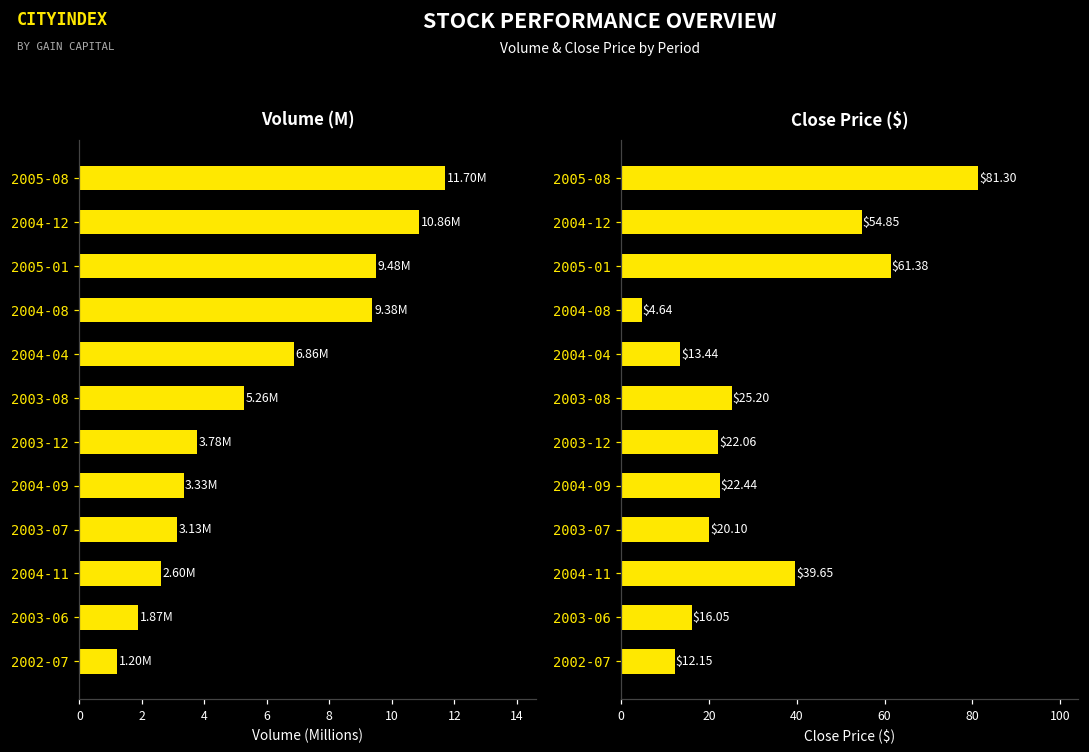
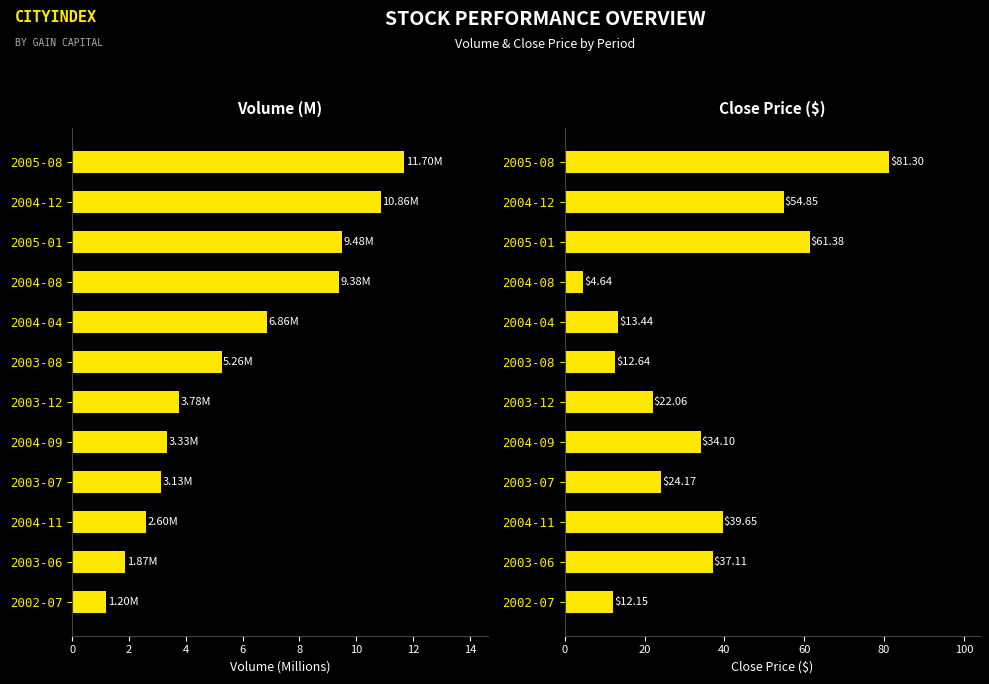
Close Price ($), 2003-08: $25.20 -> $12.64
Close Price ($), 2004-09: $22.44 -> $34.10
Close Price ($), 2003-07: $20.10 -> $24.17
Close Price ($), 2003-06: $16.05 -> $37.11
